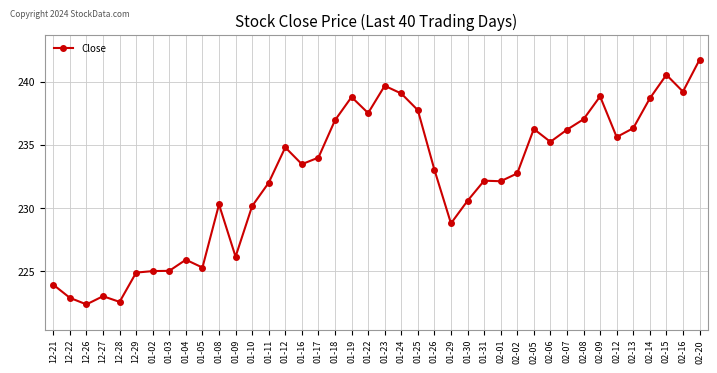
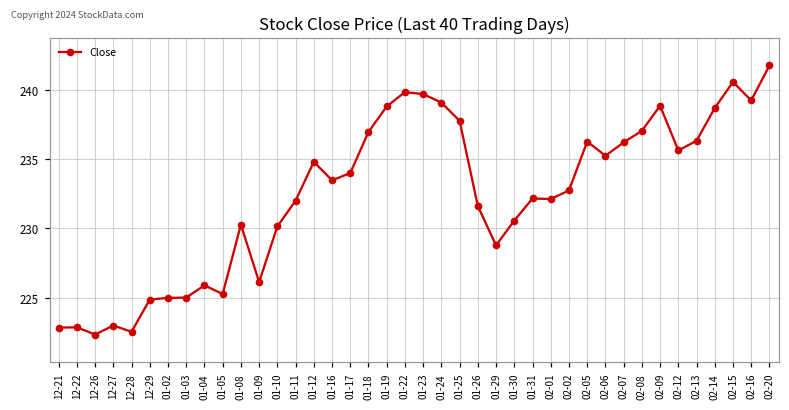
12-21: 223.9 -> 222.9
01-22: 237.5 -> 239.8
01-26: 233.0 -> 231.6
